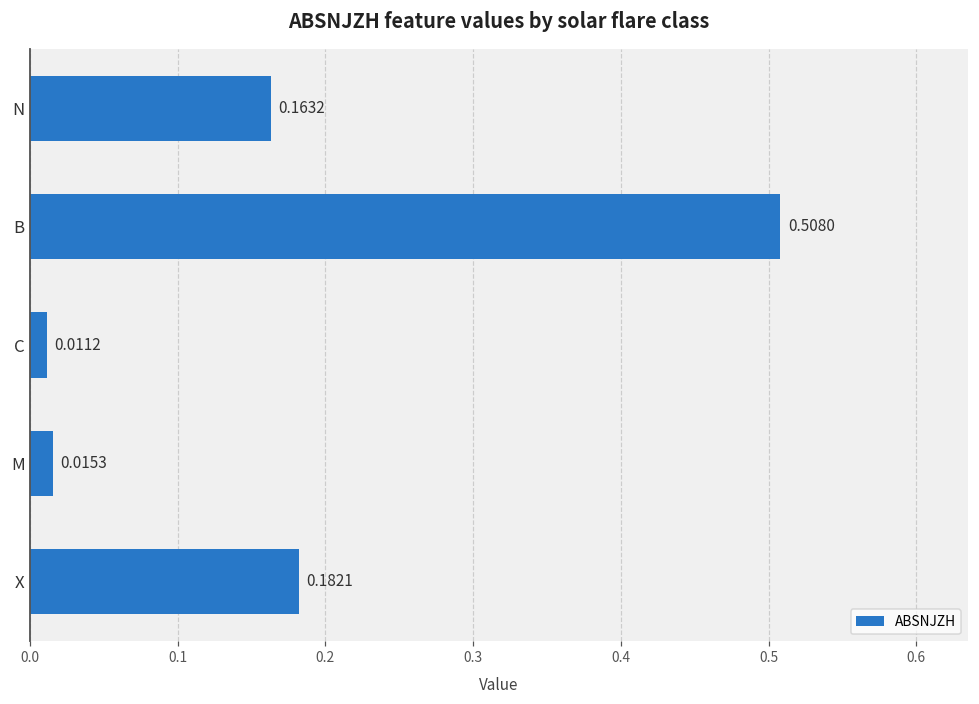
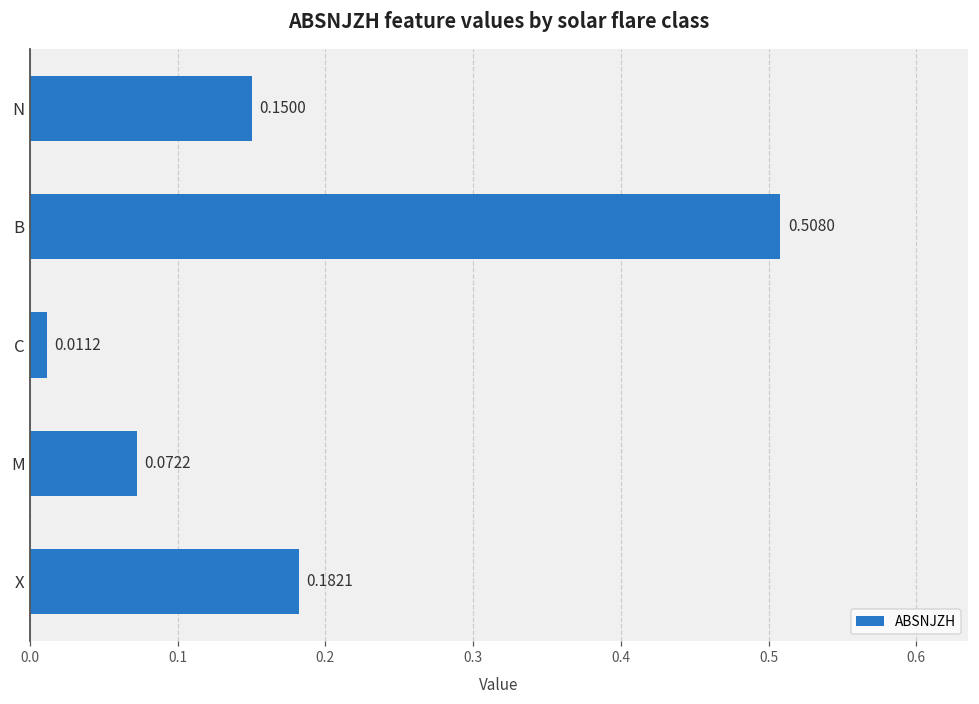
N: 0.1632 -> 0.1500
M: 0.0153 -> 0.0722
